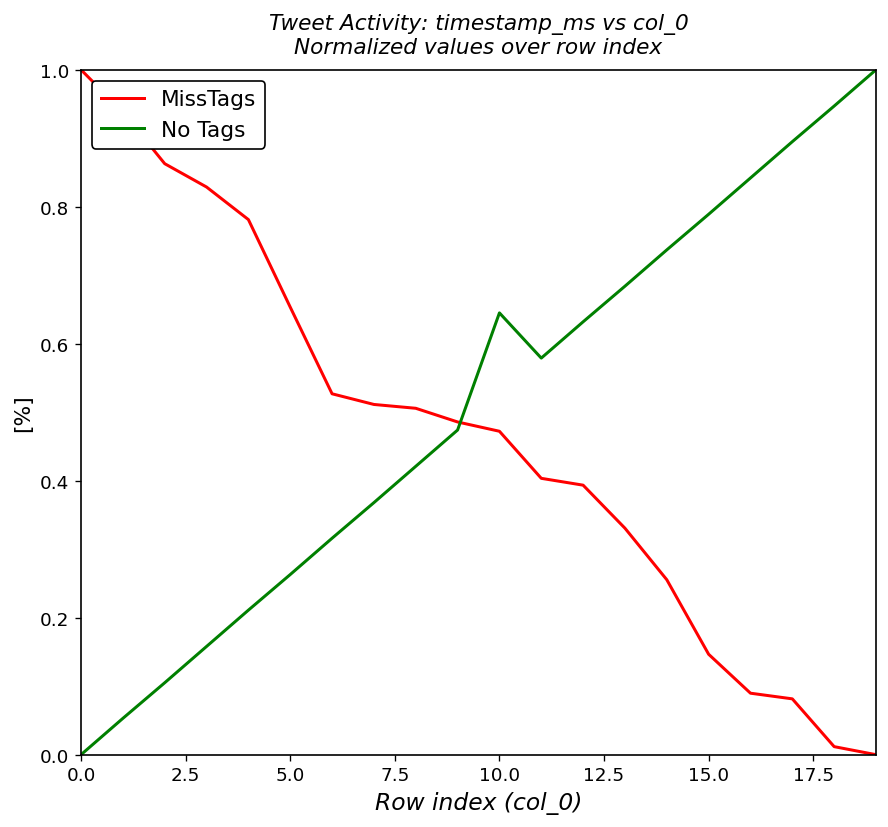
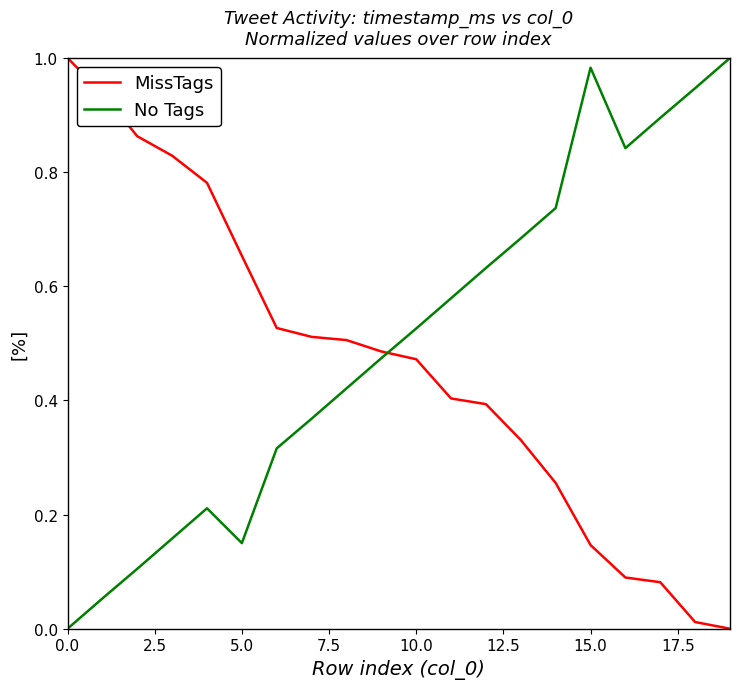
No Tags, 5.0: 0.26 -> 0.15
No Tags, 10.0: 0.65 -> 0.53
No Tags, 15.0: 0.79 -> 0.98
